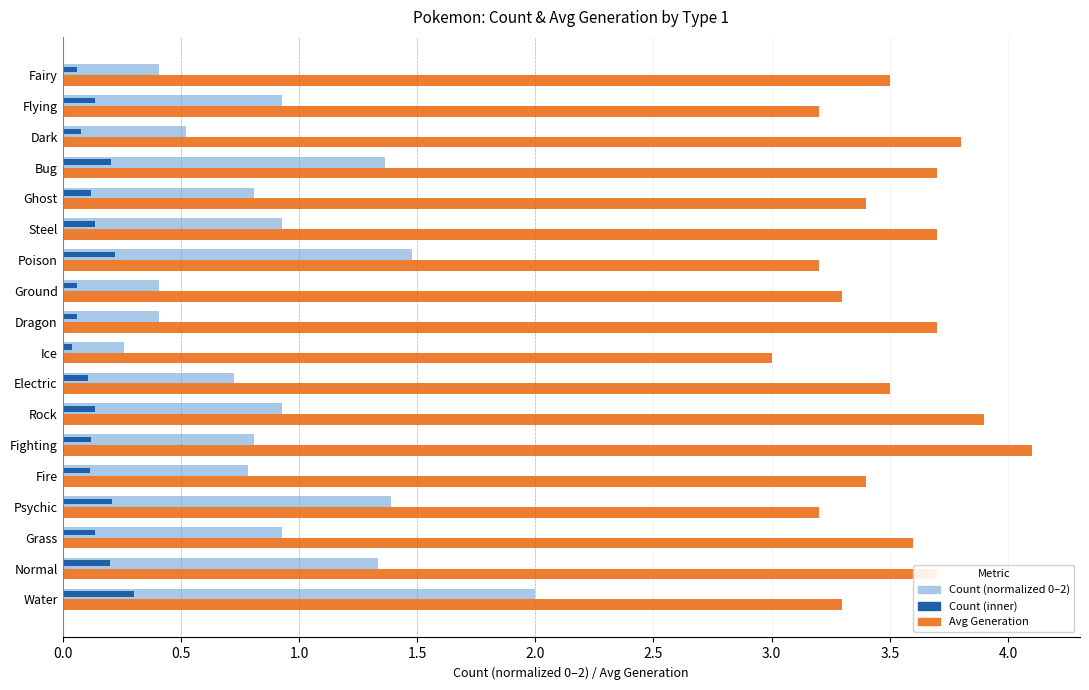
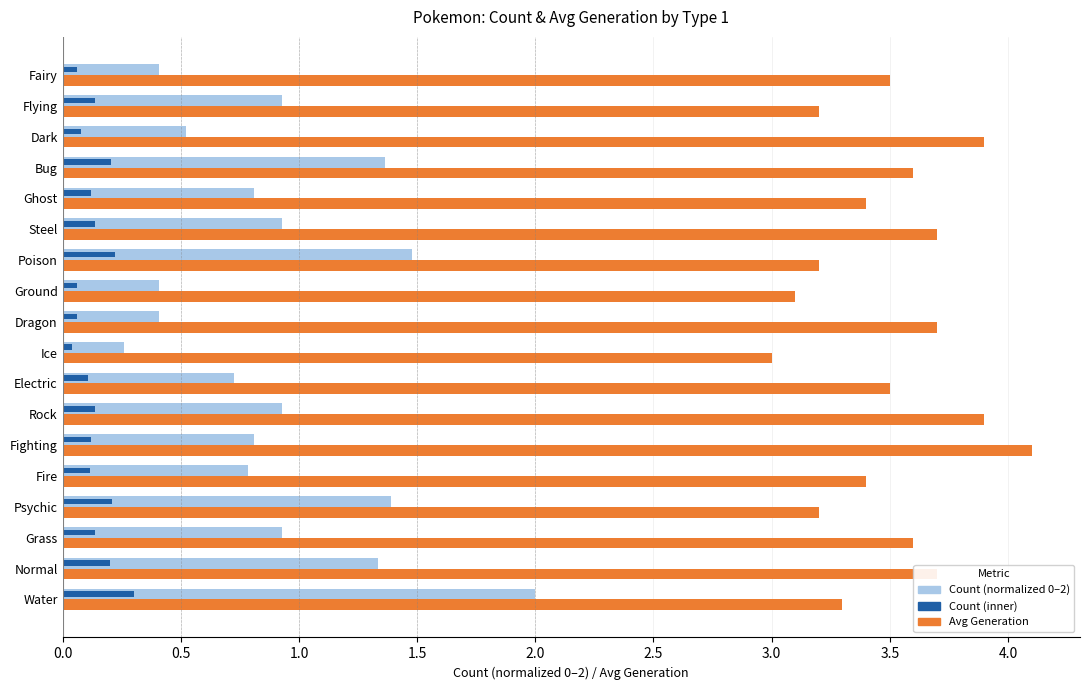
Avg Generation, Dark: 3.8 -> 3.9
Avg Generation, Bug: 3.7 -> 3.6
Avg Generation, Ground: 3.3 -> 3.1
